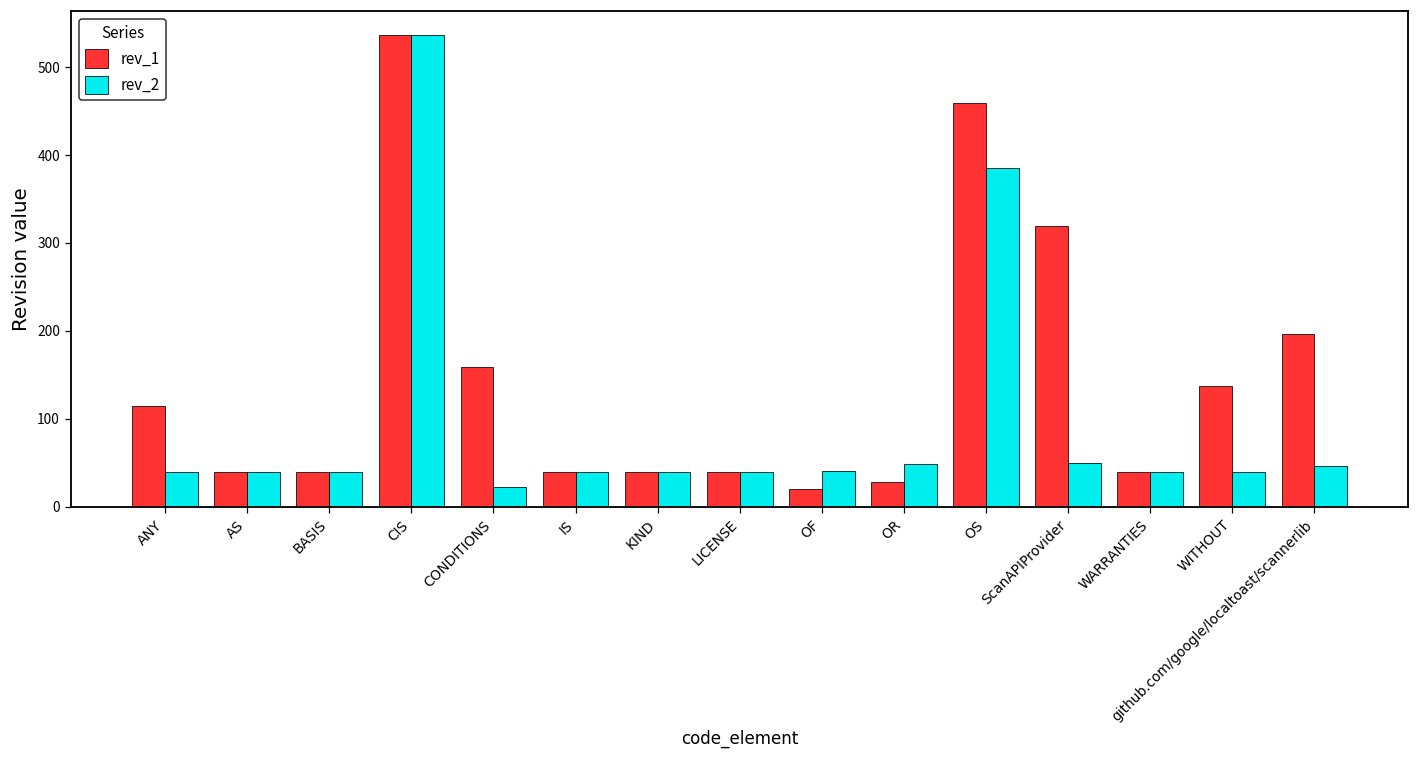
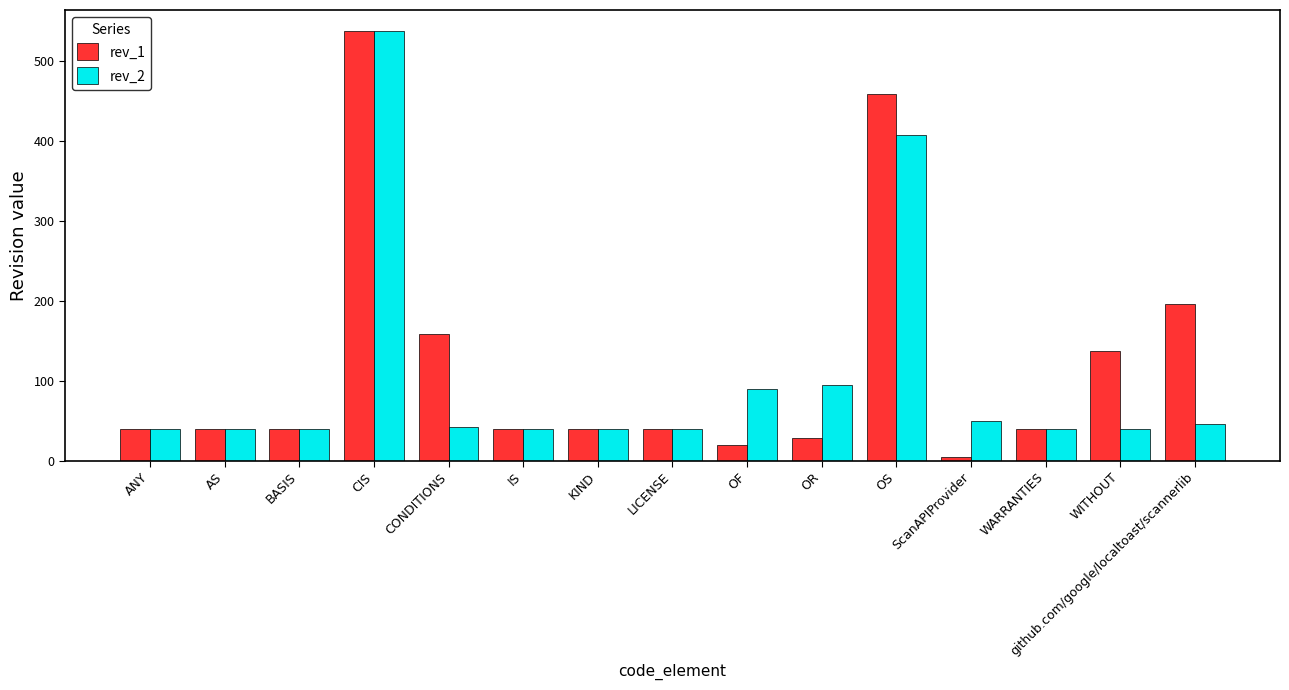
rev_1, ANY: 110 -> 40
rev_2, CONDITIONS: 20 -> 40
rev_2, OF: 40 -> 90
rev_2, OR: 50 -> 100
rev_2, OS: 390 -> 410
rev_1, ScanAPIProvider: 320 -> 10
